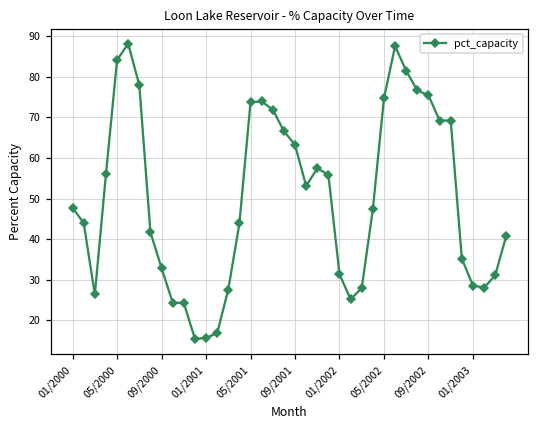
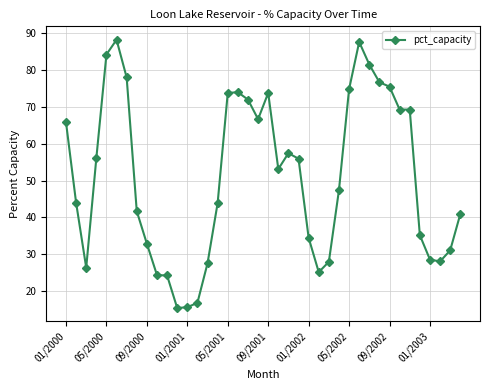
01/2000: 48 -> 66
09/2001: 63 -> 74
01/2002: 31 -> 35
